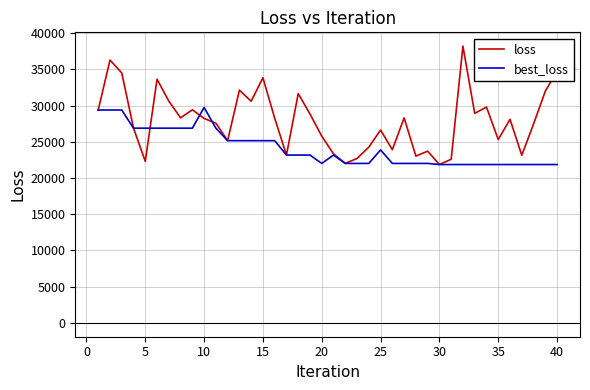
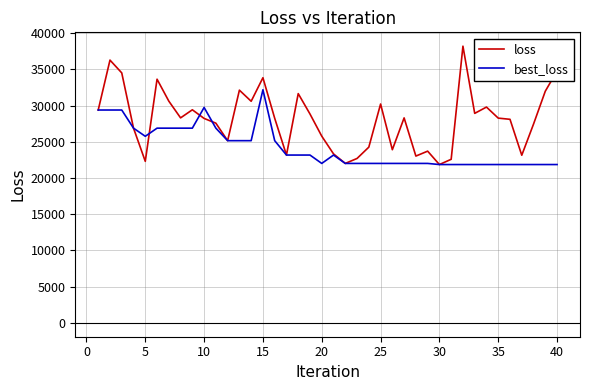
best_loss, 5: 27000 -> 26000
best_loss, 15: 25000 -> 32000
loss, 25: 27000 -> 30000
best_loss, 25: 24000 -> 22000
loss, 35: 25000 -> 28000
